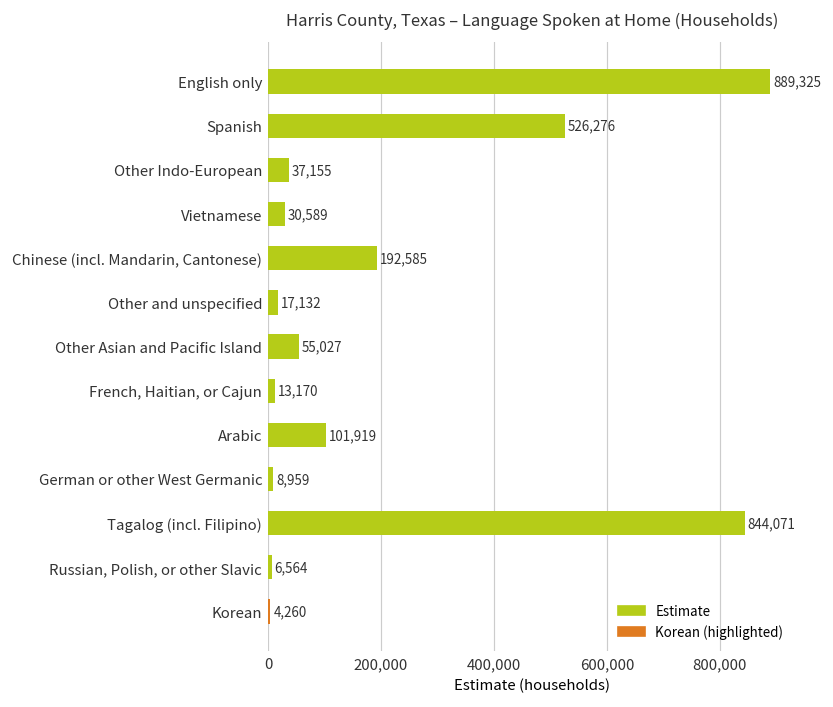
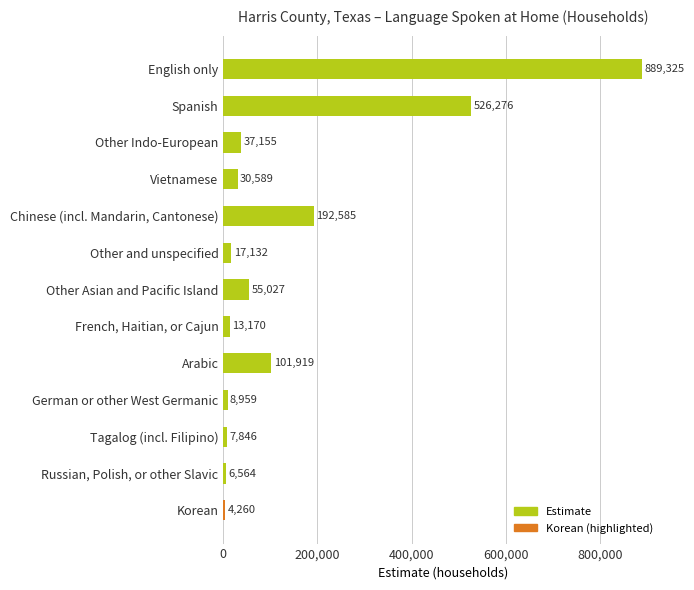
Tagalog (incl. Filipino): 844,071 -> 7,846
